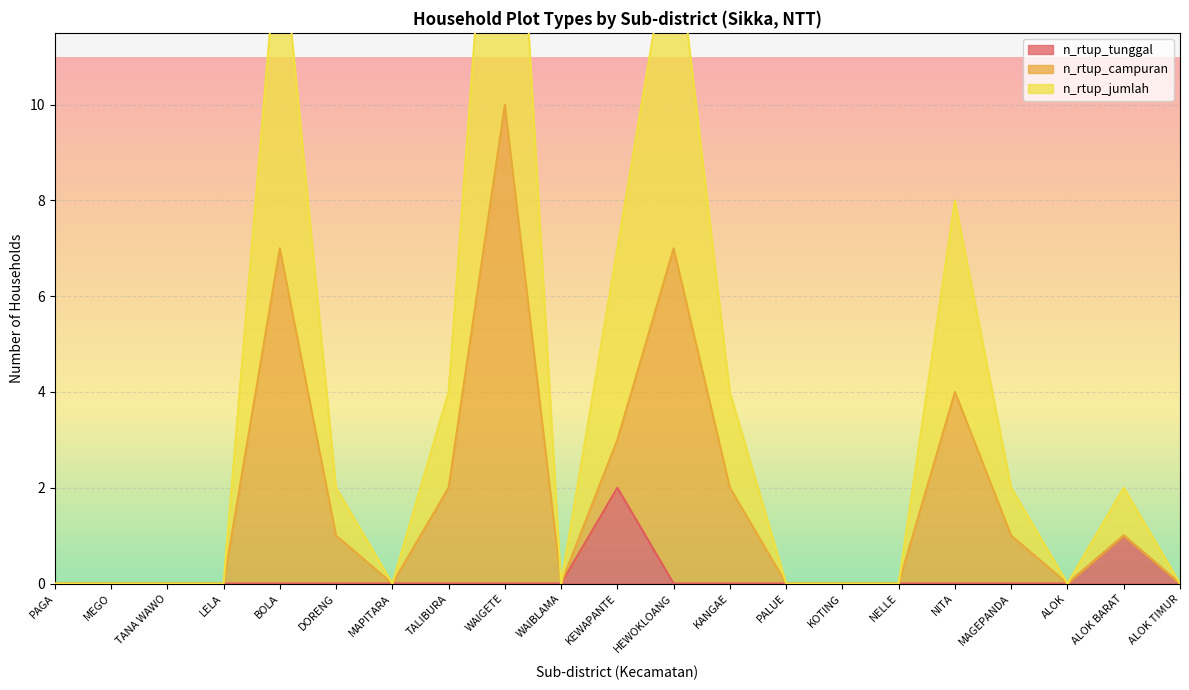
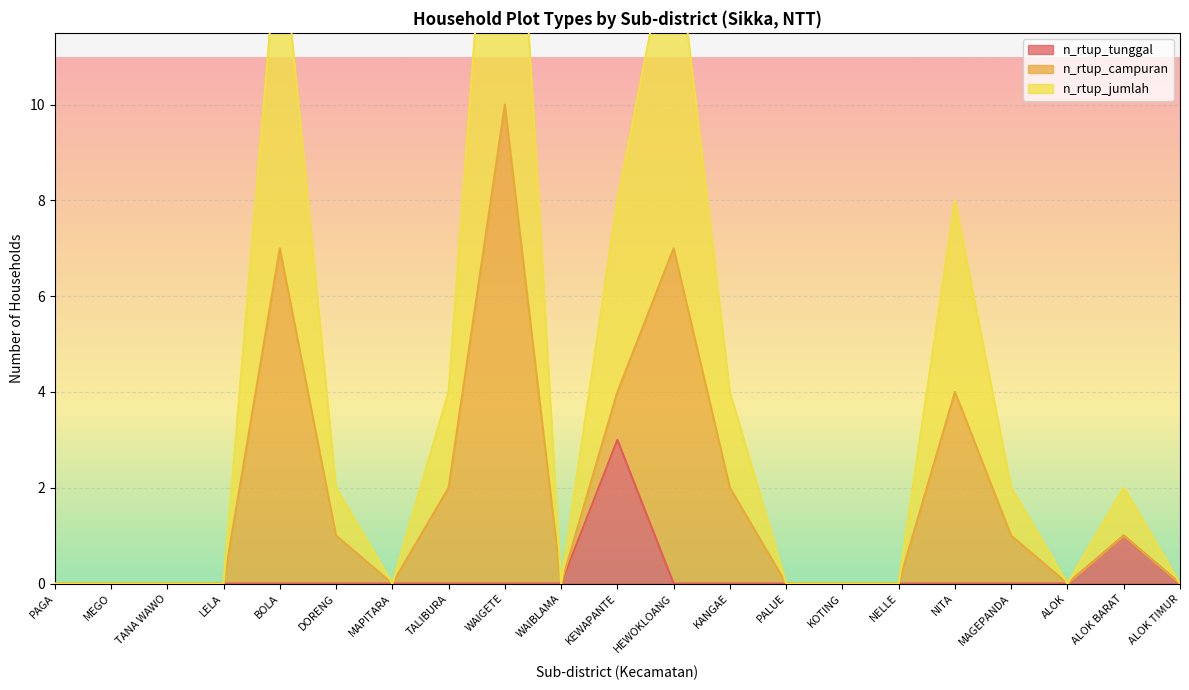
n_rtup_tunggal, KEWAPANTE: 2 -> 3
